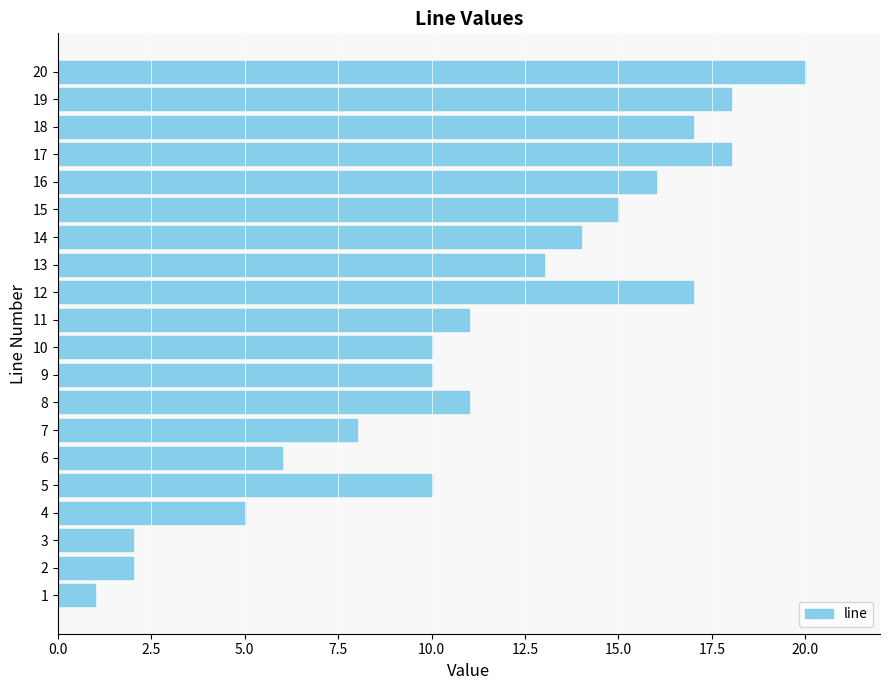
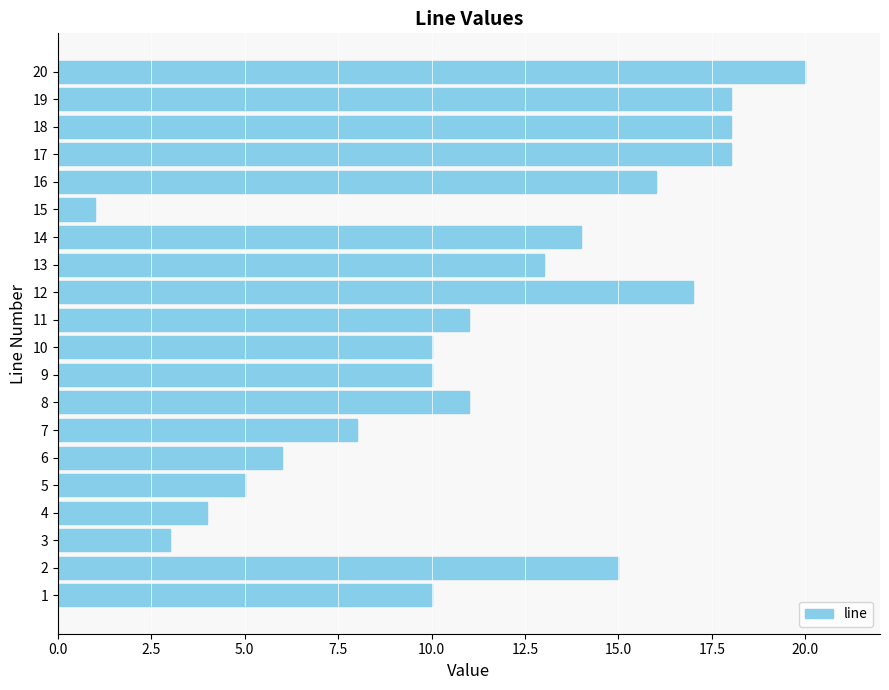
18: 17 -> 18
15: 15 -> 1
5: 10 -> 5
4: 5 -> 4
3: 2 -> 3
2: 2 -> 15
1: 1 -> 10
